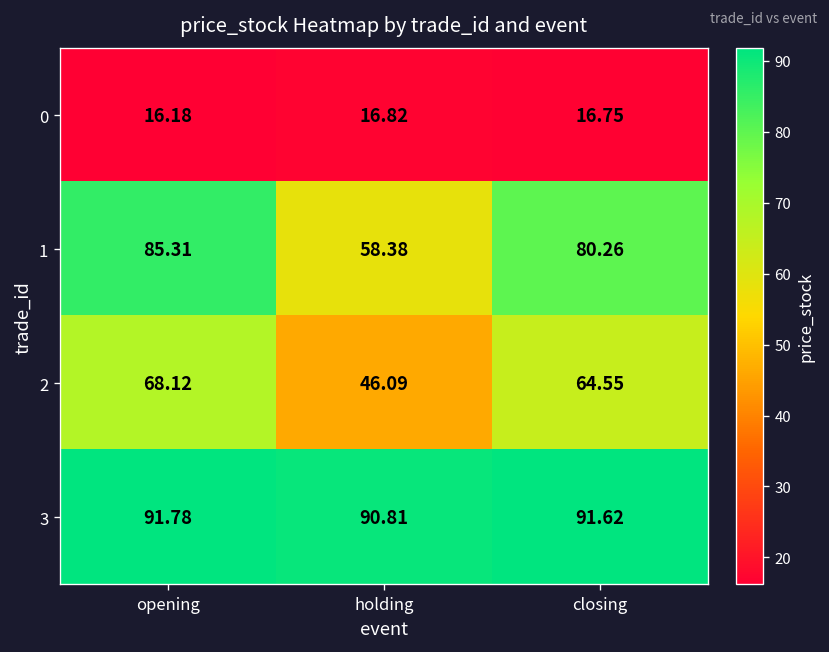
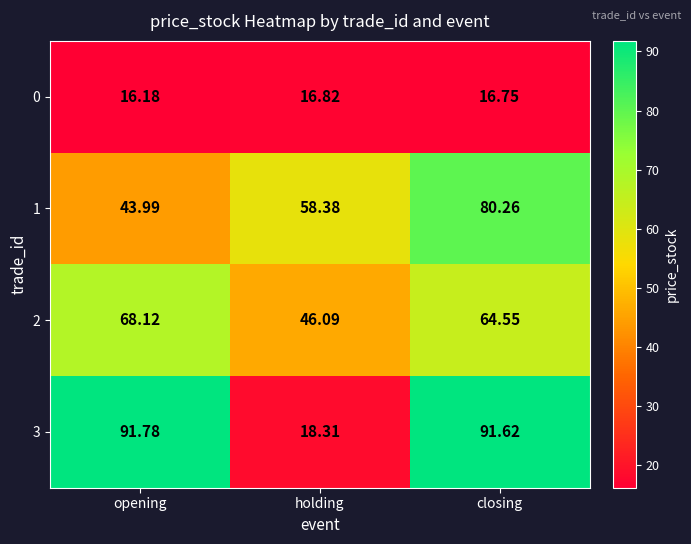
1, opening: 85.31 -> 43.99
3, holding: 90.81 -> 18.31
